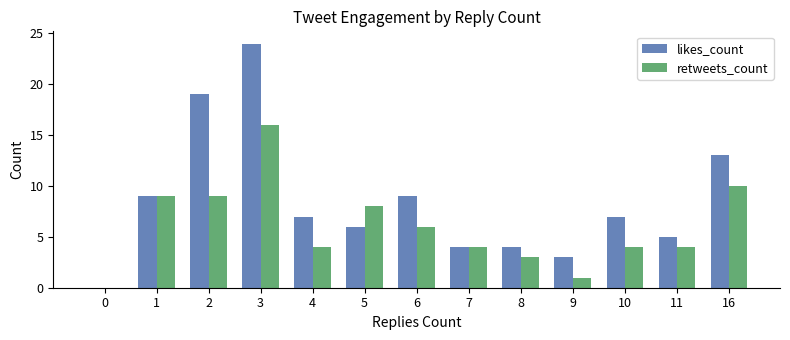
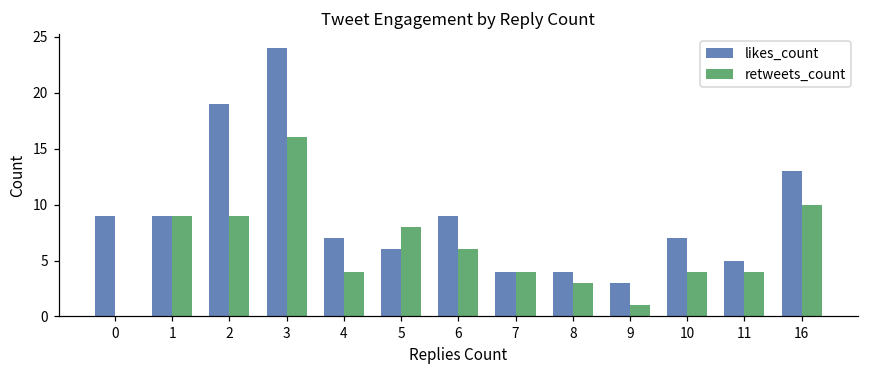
likes_count, 0: 0 -> 9
